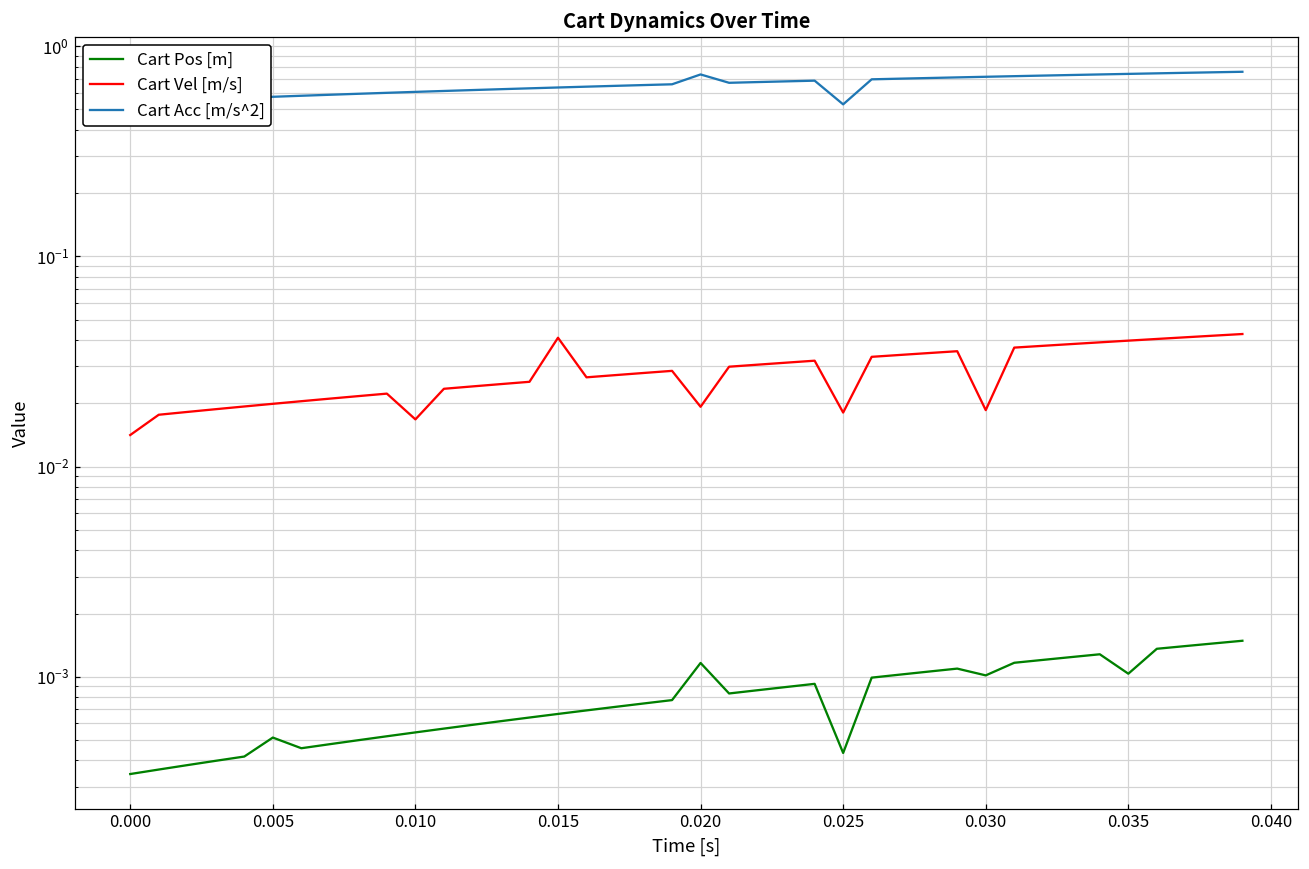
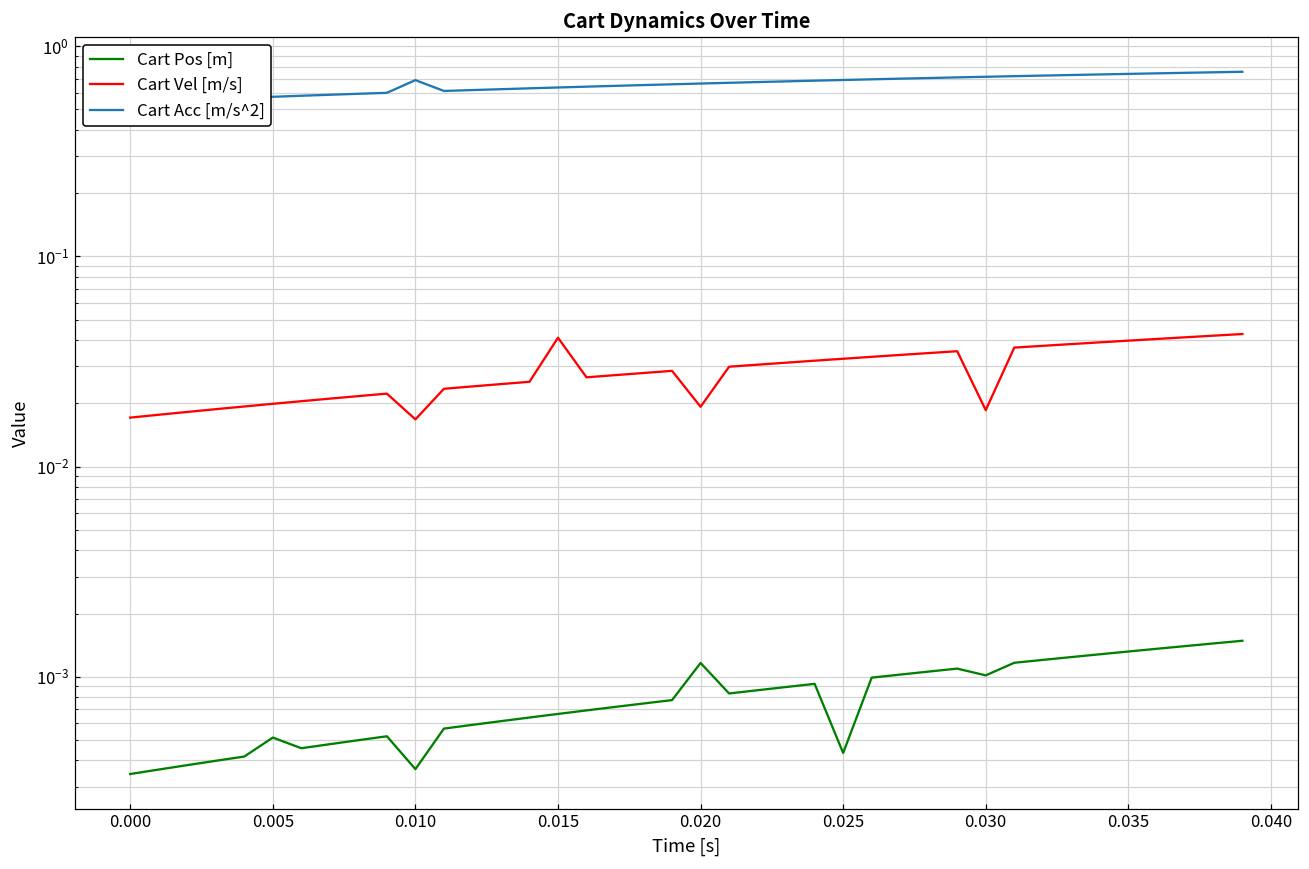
Cart Vel [m/s], 0.000: 0.014 -> 0.017
Cart Pos [m], 0.010: 0.00054 -> 0.00036
Cart Acc [m/s^2], 0.010: 0.61 -> 0.69
Cart Acc [m/s^2], 0.020: 0.73 -> 0.66
Cart Vel [m/s], 0.025: 0.018 -> 0.033
Cart Acc [m/s^2], 0.025: 0.53 -> 0.69
Cart Pos [m], 0.035: 0.0010 -> 0.0013
